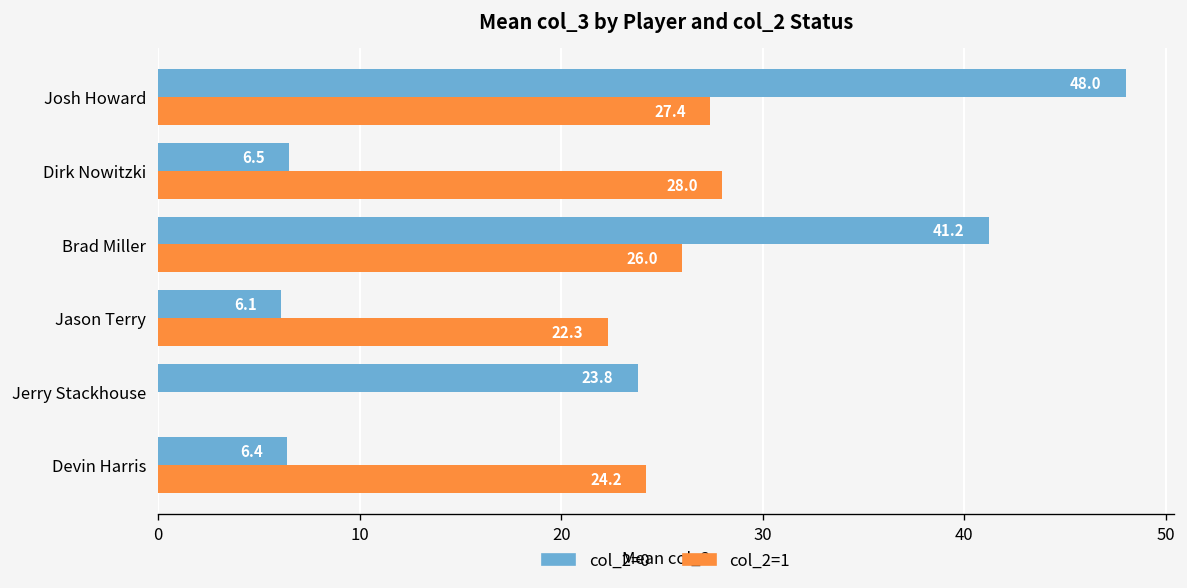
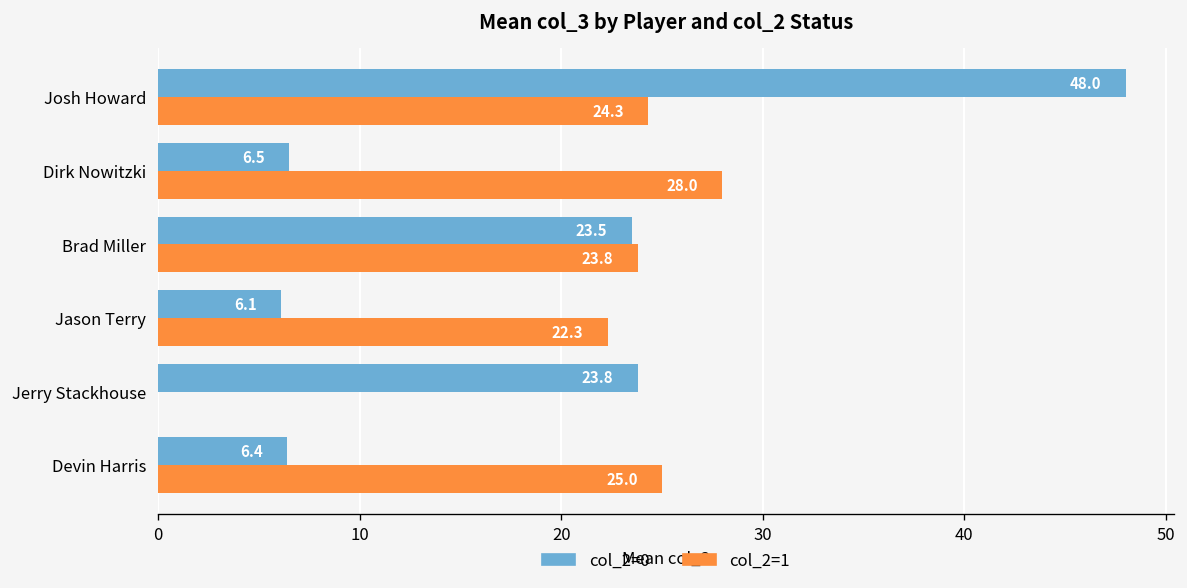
col_2=1, Josh Howard: 27.4 -> 24.3
col_2=0, Brad Miller: 41.2 -> 23.5
col_2=1, Brad Miller: 26.0 -> 23.8
col_2=1, Devin Harris: 24.2 -> 25.0
